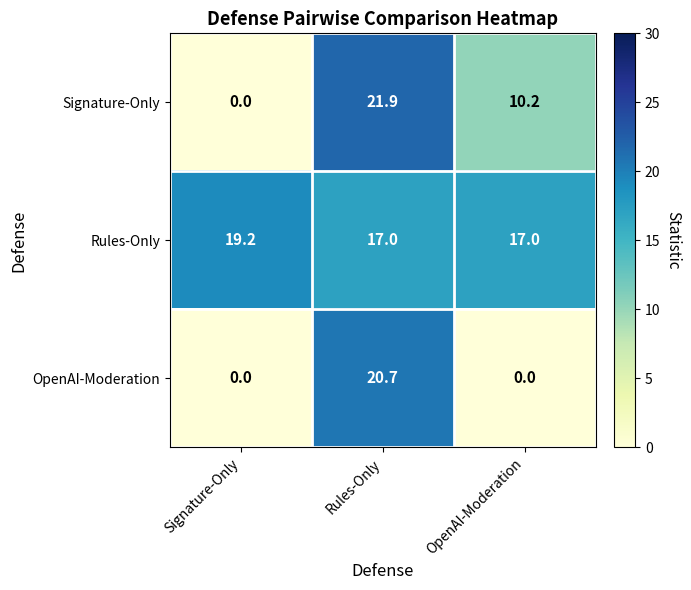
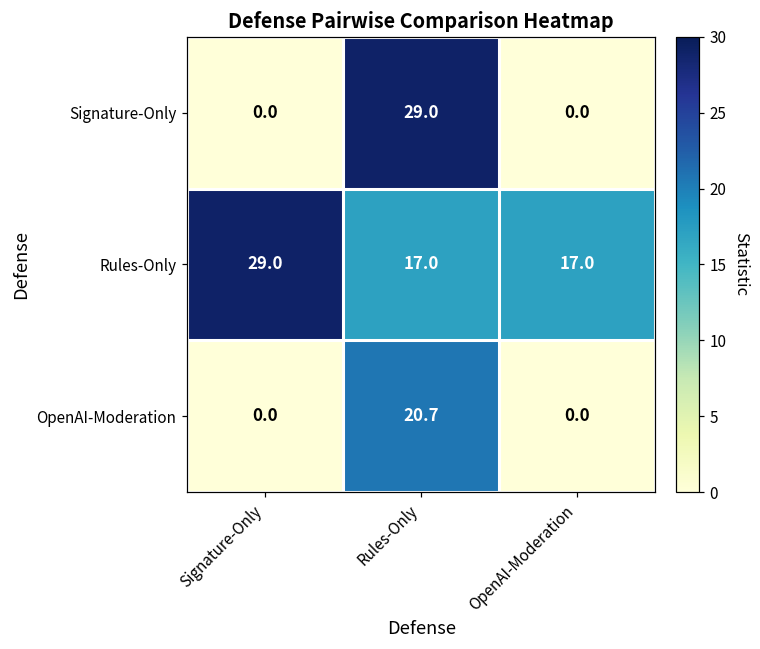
Signature-Only, Rules-Only: 21.9 -> 29.0
Signature-Only, OpenAI-Moderation: 10.2 -> 0.0
Rules-Only, Signature-Only: 19.2 -> 29.0
